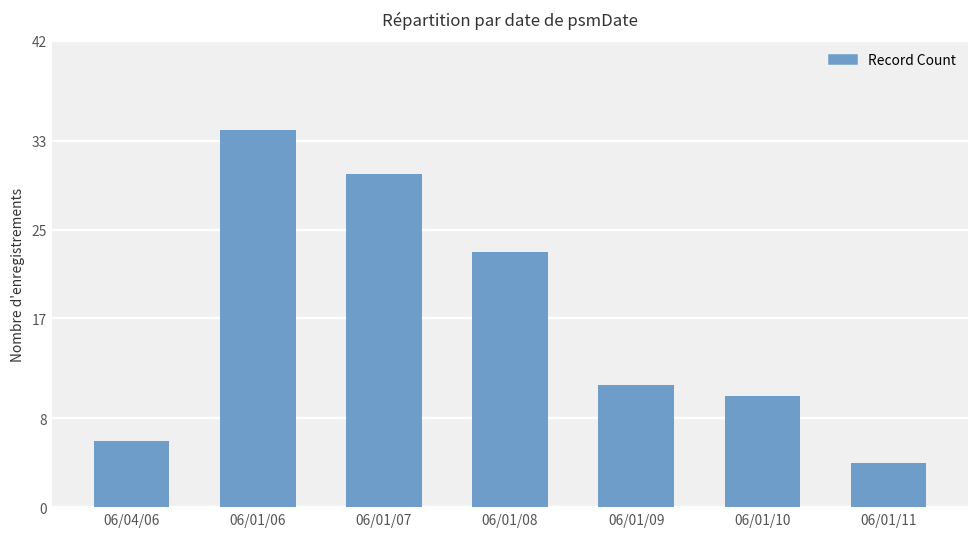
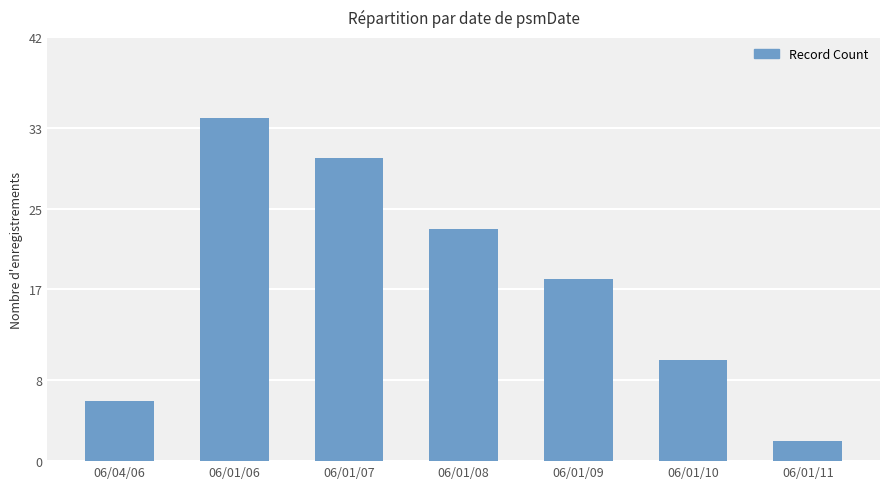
06/01/09: 11 -> 18
06/01/11: 4 -> 2
